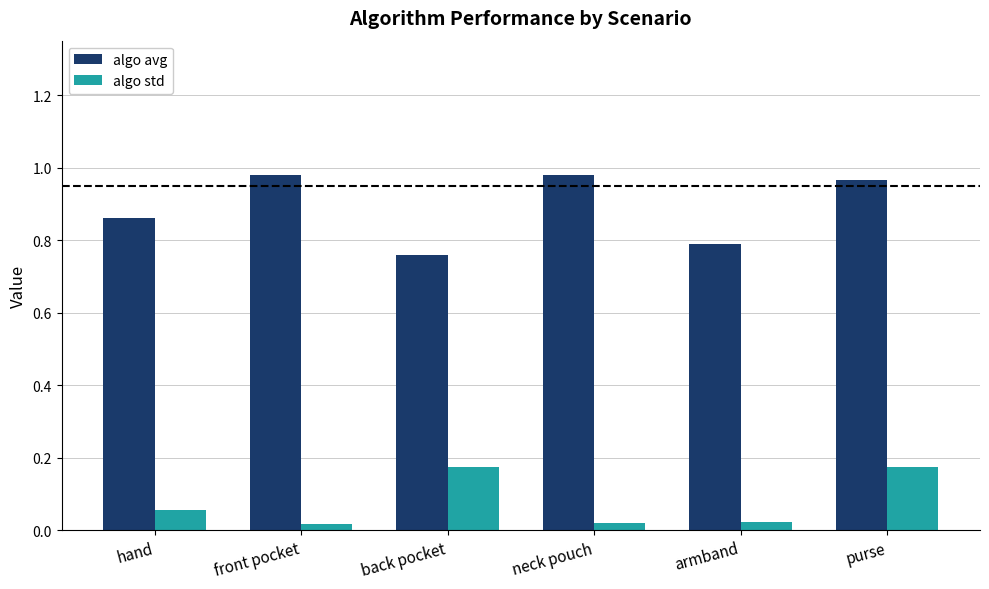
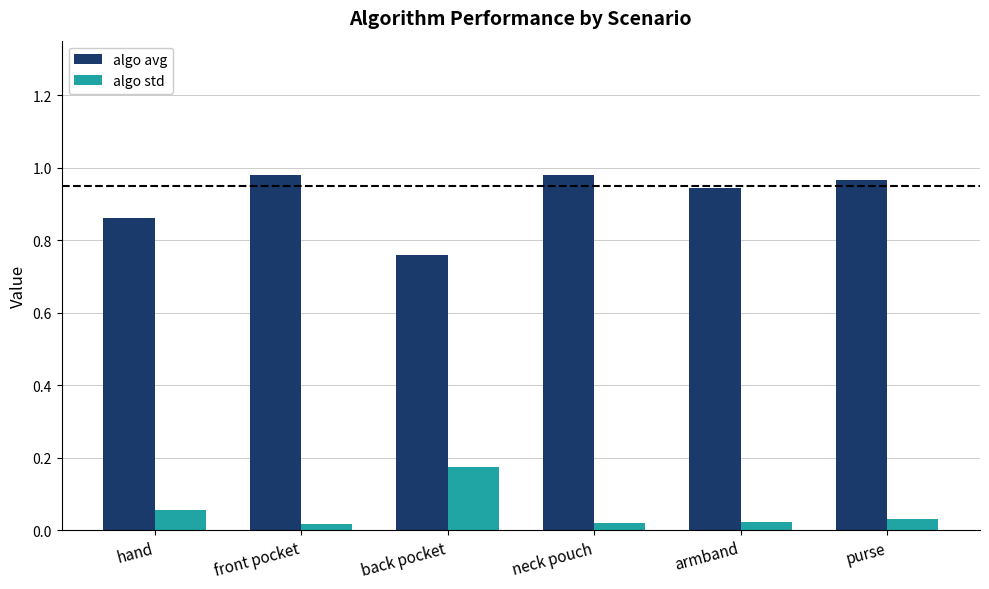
algo avg, armband: 0.79 -> 0.94
algo std, purse: 0.18 -> 0.03
